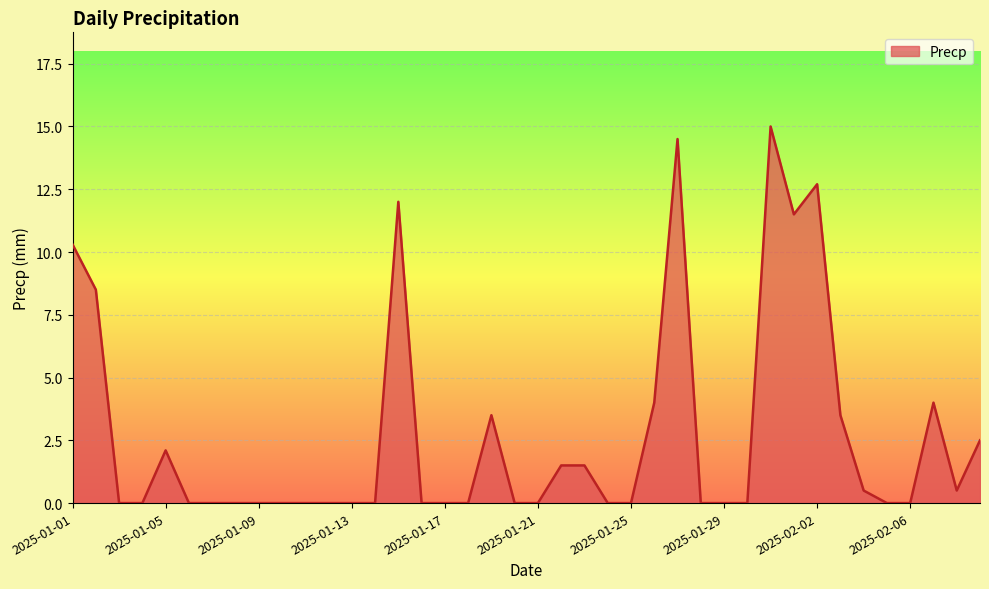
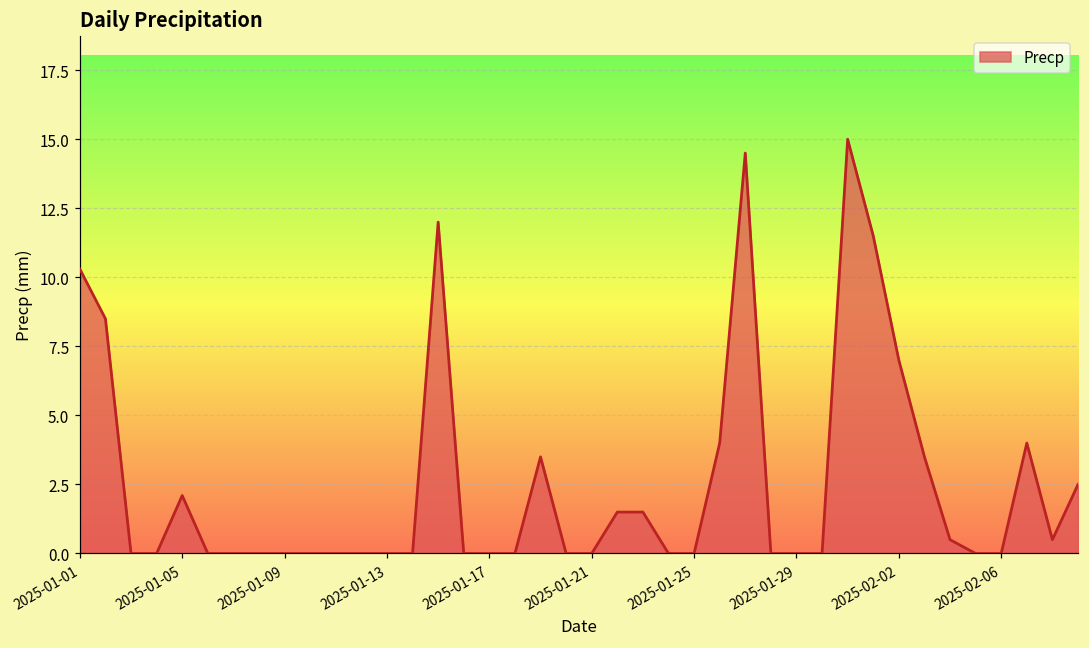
2025-02-02: 12.7 -> 7.0
